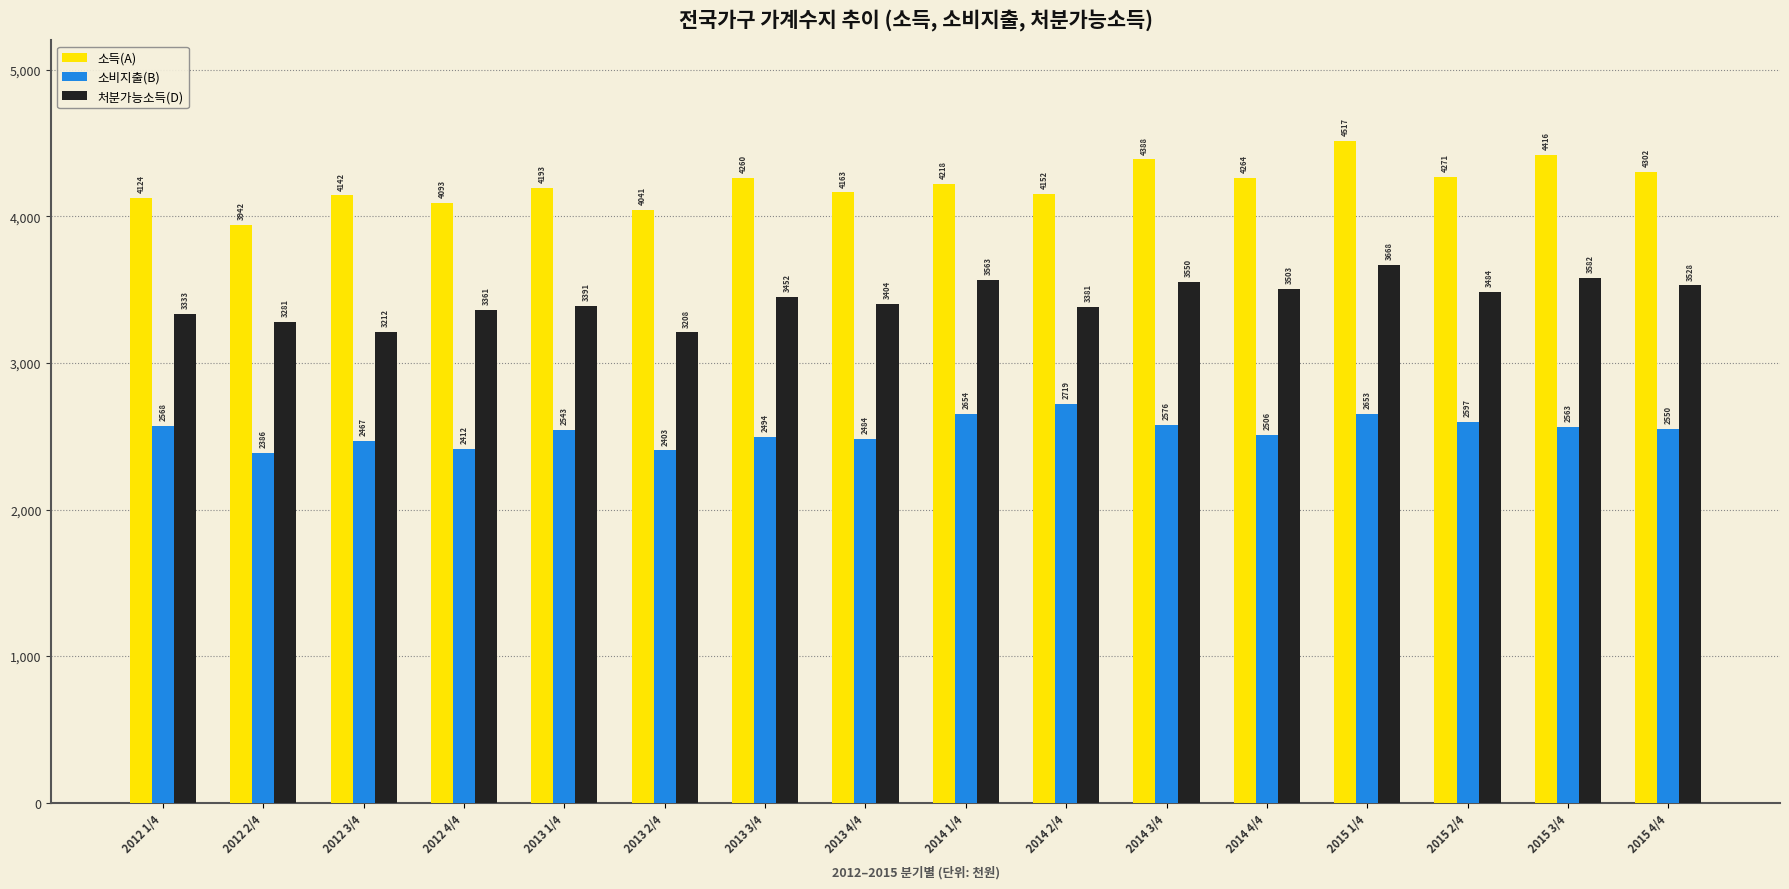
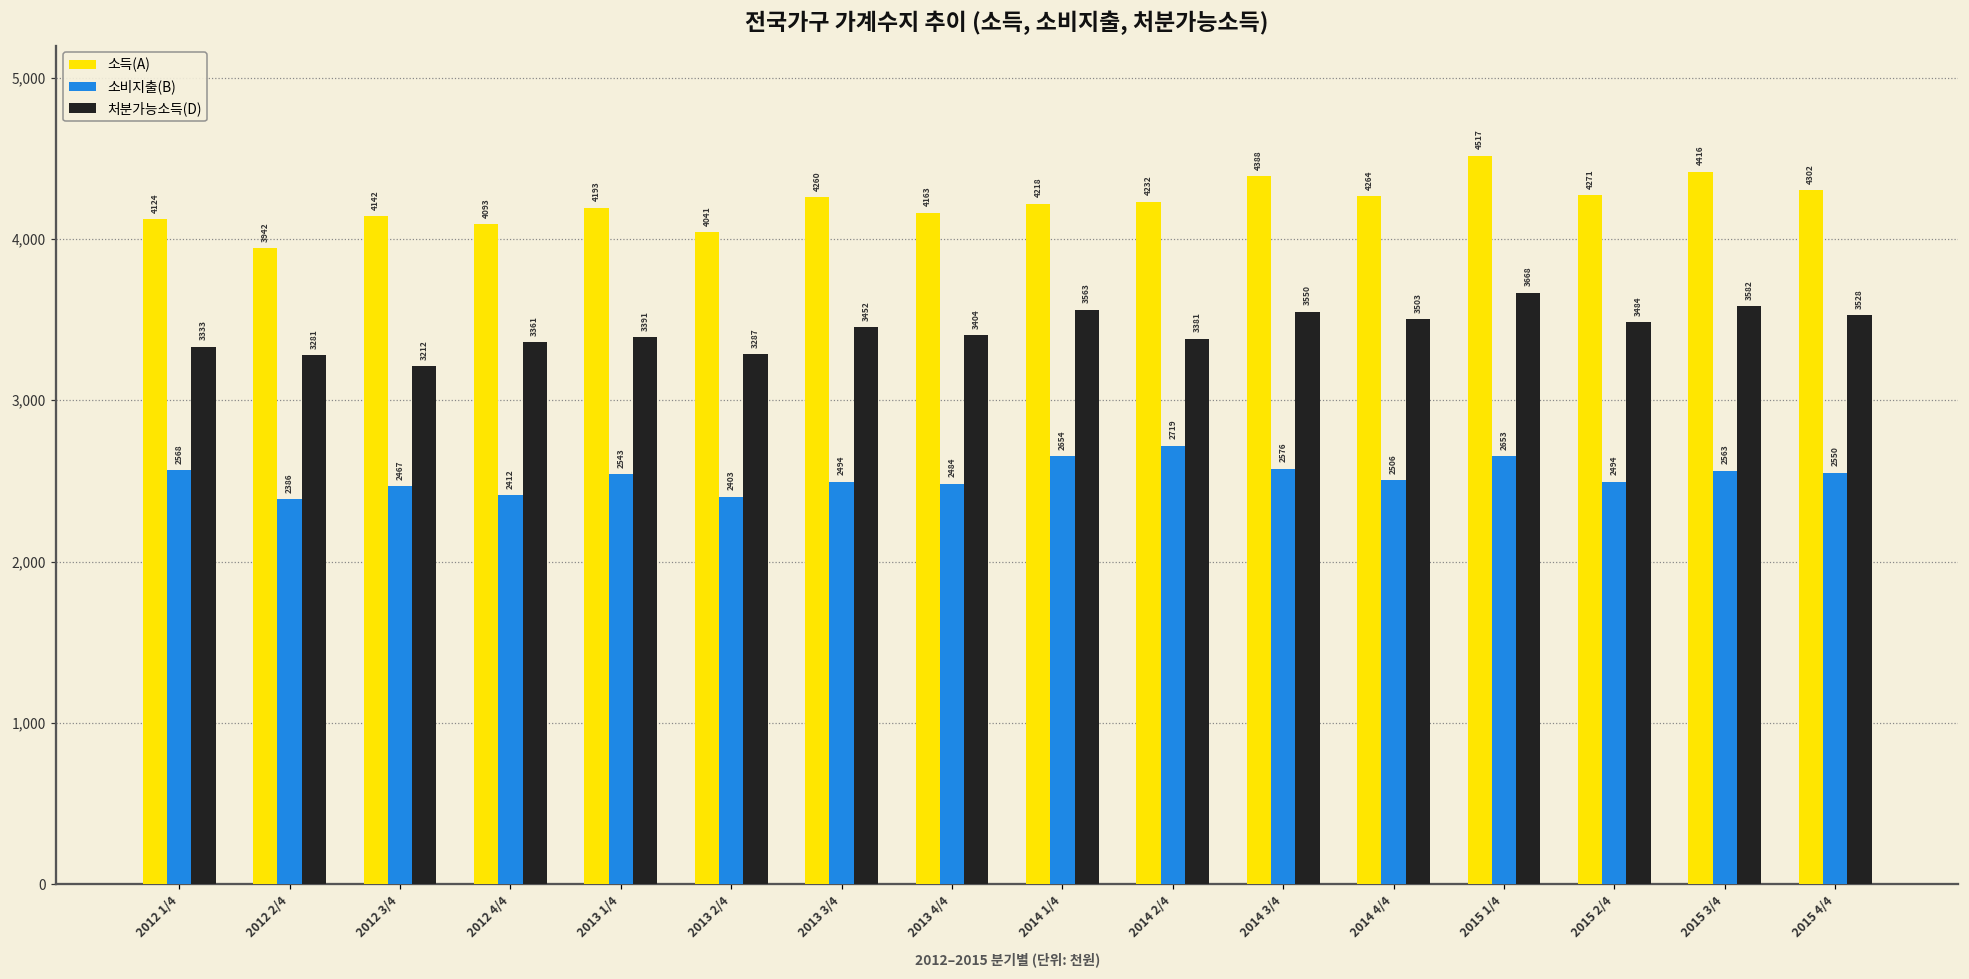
처분가능소득(D), 2013 2/4: 3208 -> 3287
소득(A), 2014 2/4: 4152 -> 4232
소비지출(B), 2015 2/4: 2597 -> 2494
